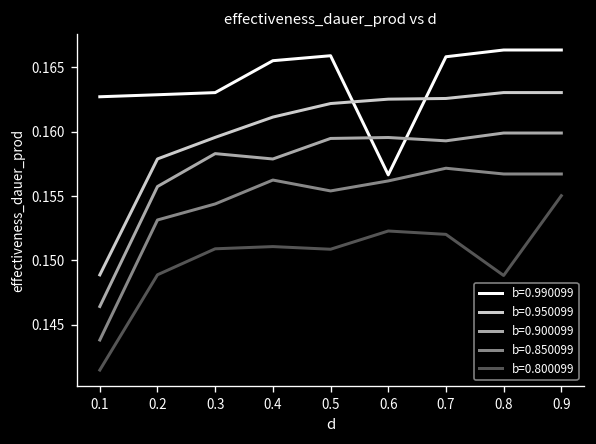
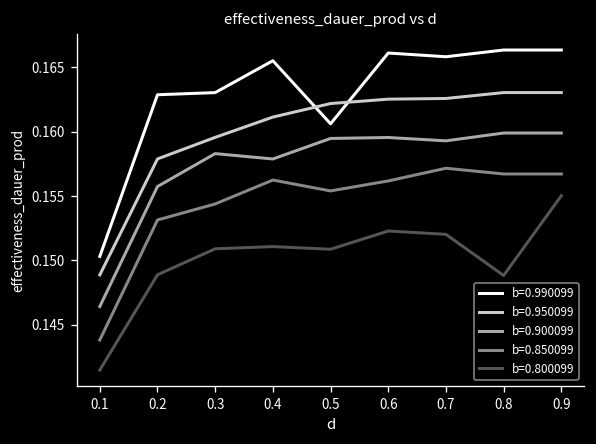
b=0.990099, 0.1: 0.1627 -> 0.1503
b=0.990099, 0.5: 0.1659 -> 0.1606
b=0.990099, 0.6: 0.1566 -> 0.1661
